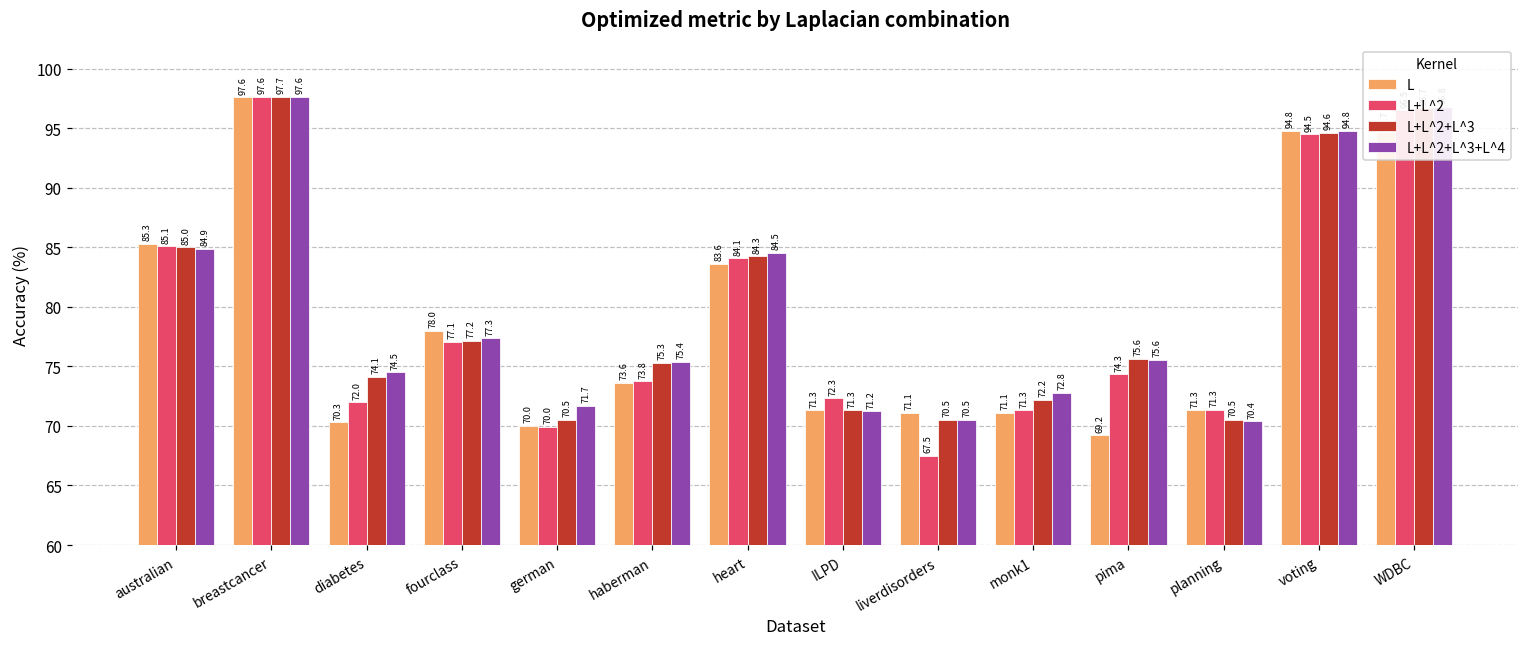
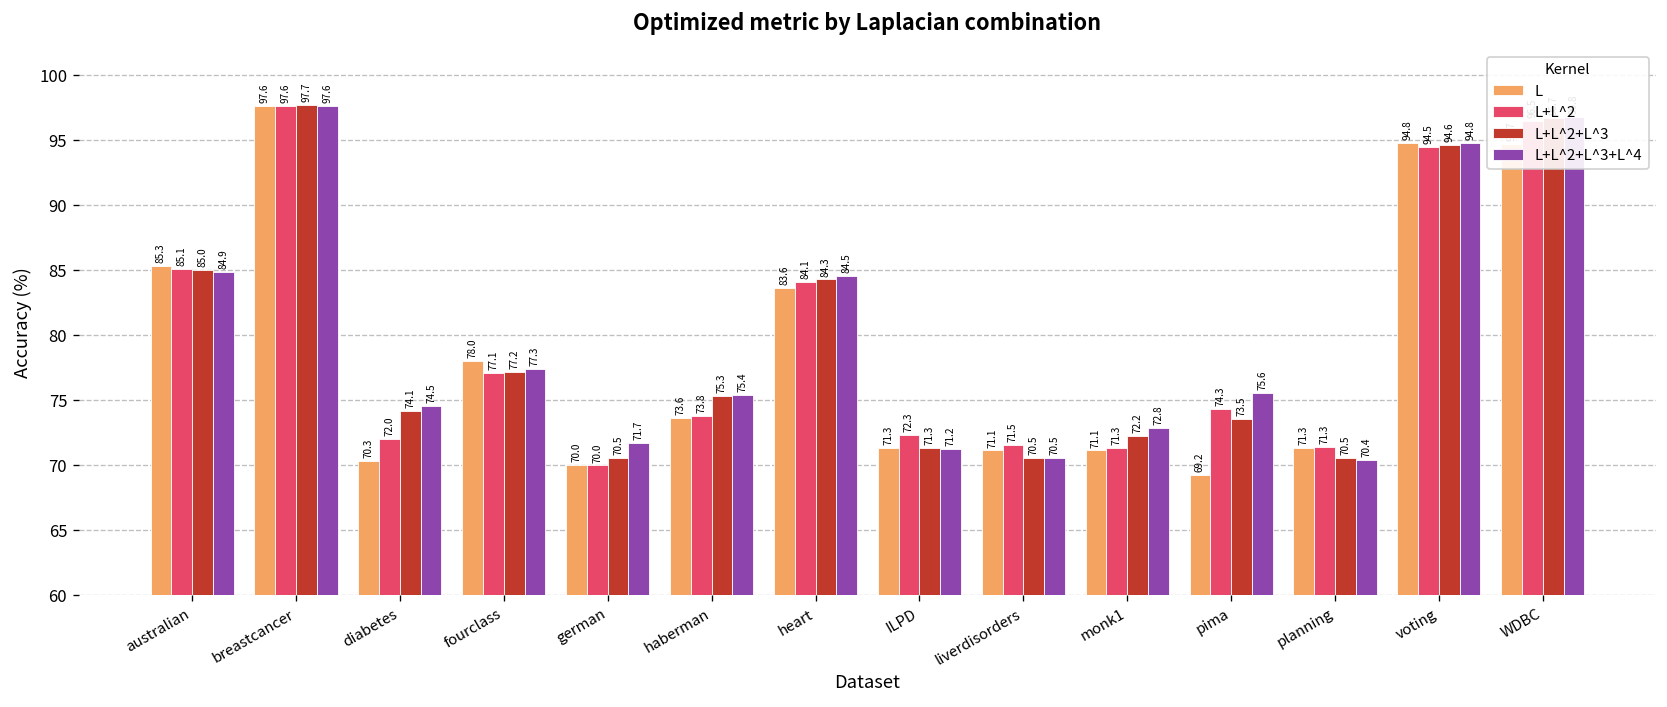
L+L^2, liverdisorders: 67.5 -> 71.5
L+L^2+L^3, pima: 75.6 -> 73.5
